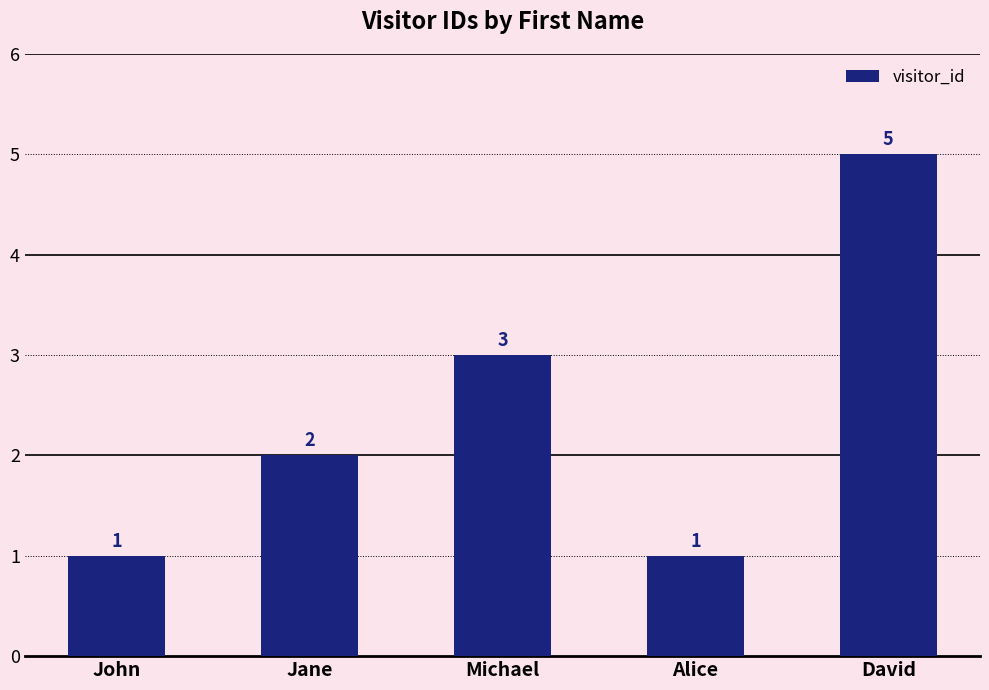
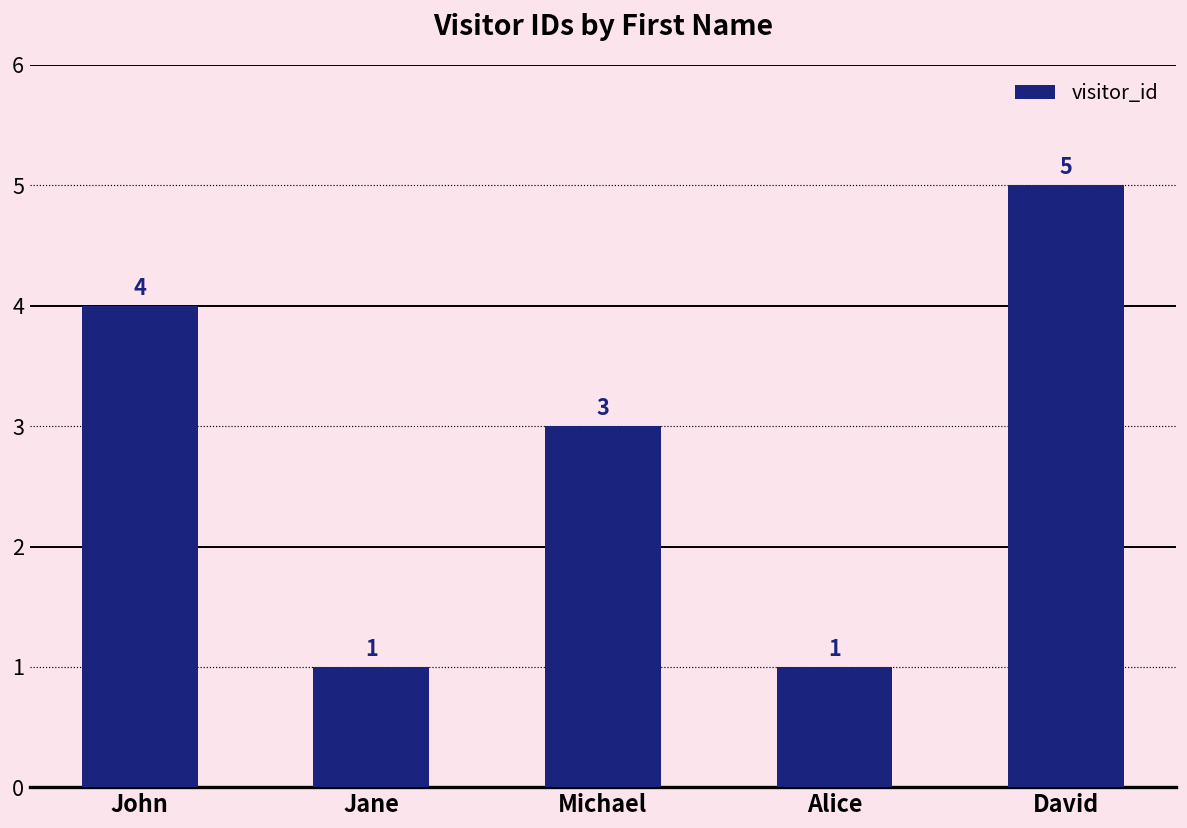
John: 1 -> 4
Jane: 2 -> 1
